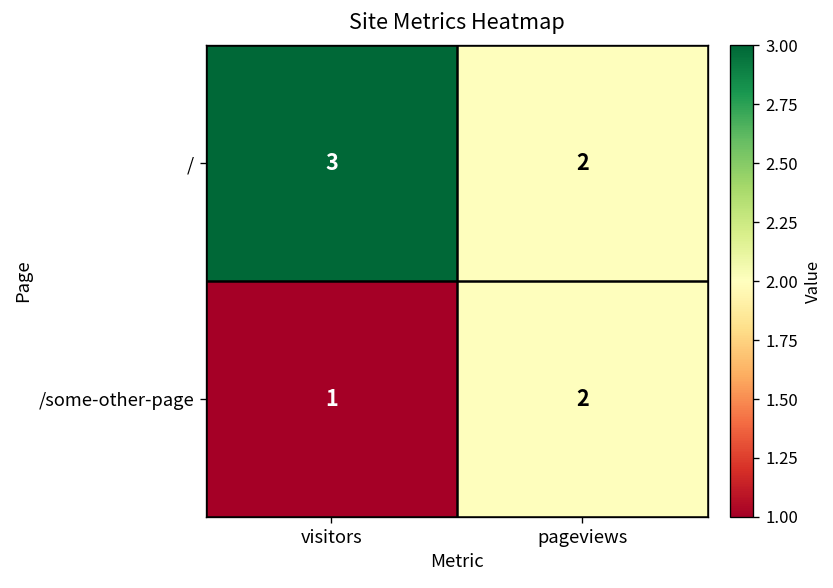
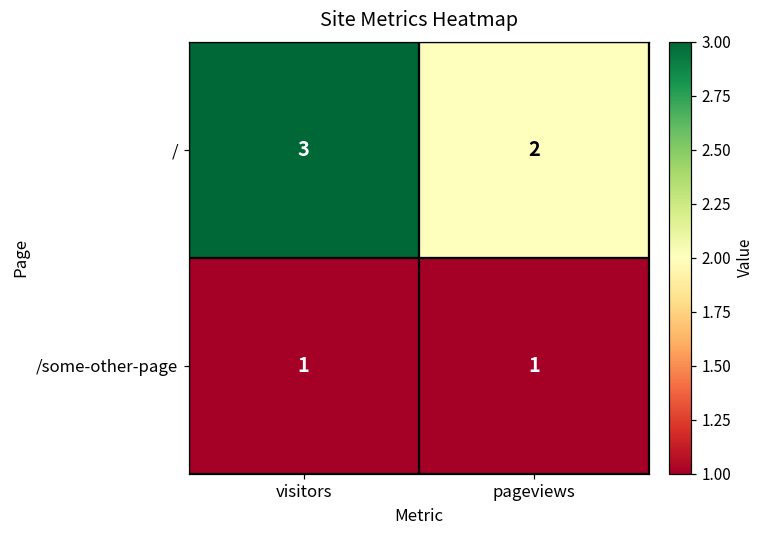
/some-other-page, pageviews: 2 -> 1
